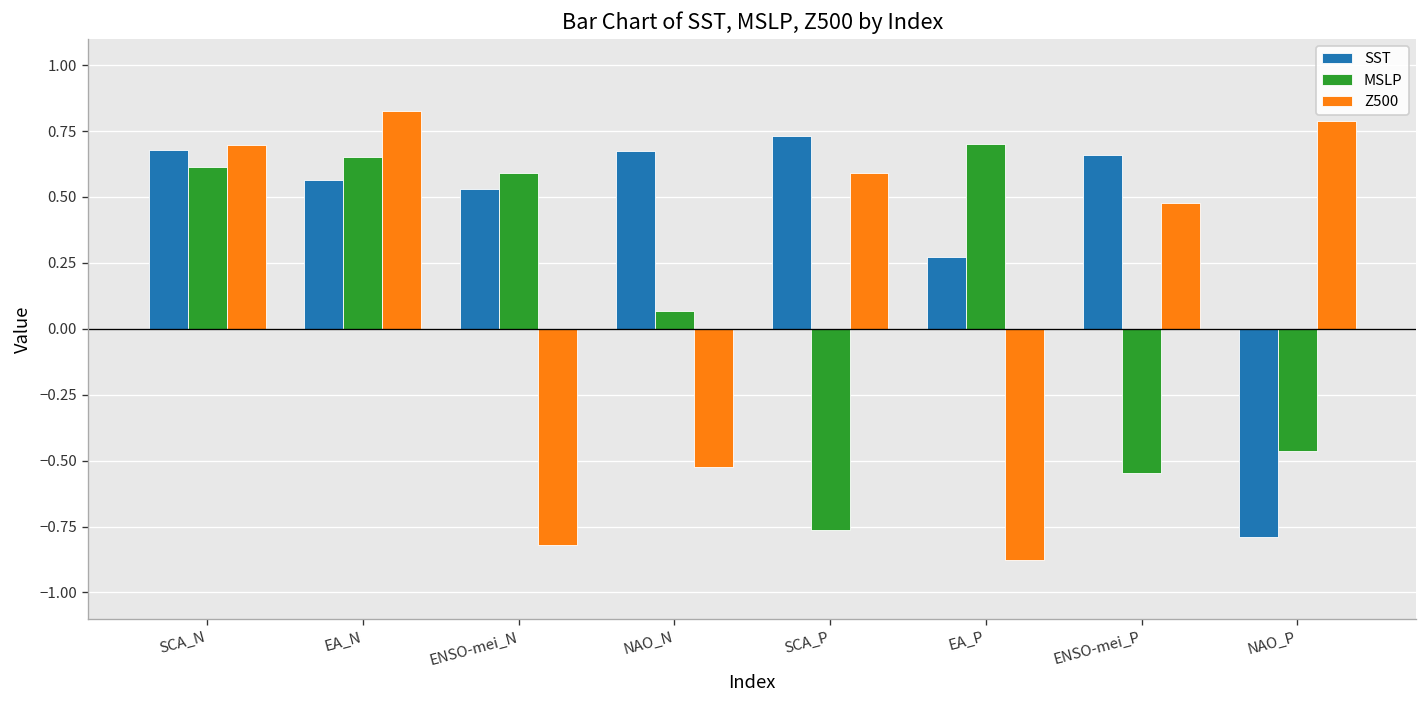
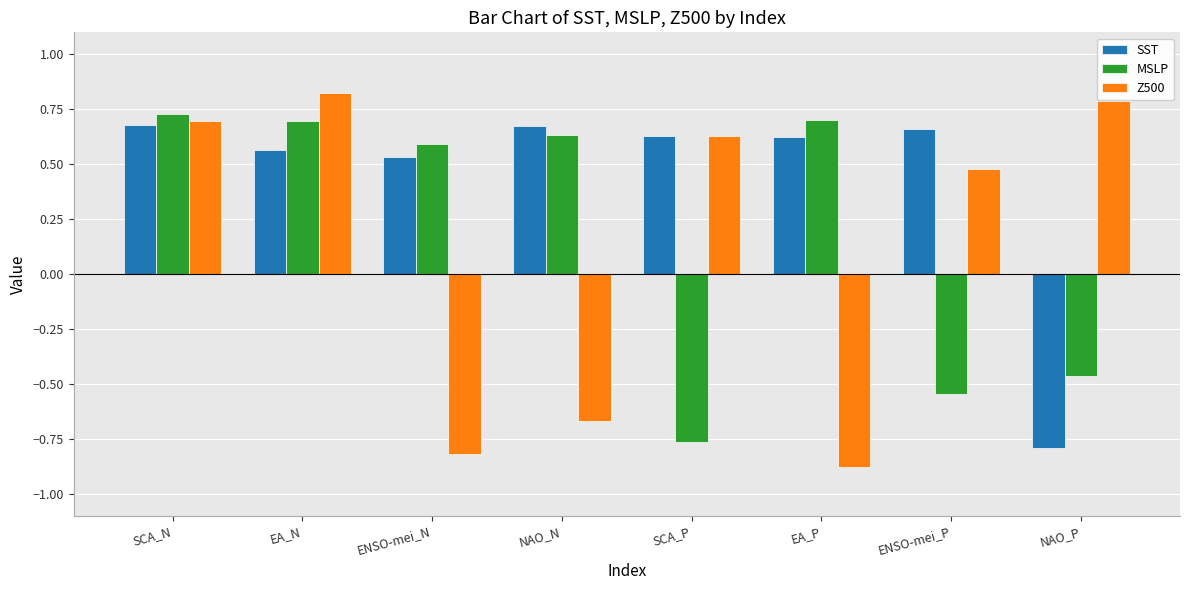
MSLP, SCA_N: 0.61 -> 0.73
MSLP, EA_N: 0.65 -> 0.70
MSLP, NAO_N: 0.07 -> 0.63
Z500, NAO_N: -0.52 -> -0.67
SST, SCA_P: 0.73 -> 0.63
Z500, SCA_P: 0.59 -> 0.63
SST, EA_P: 0.27 -> 0.62
